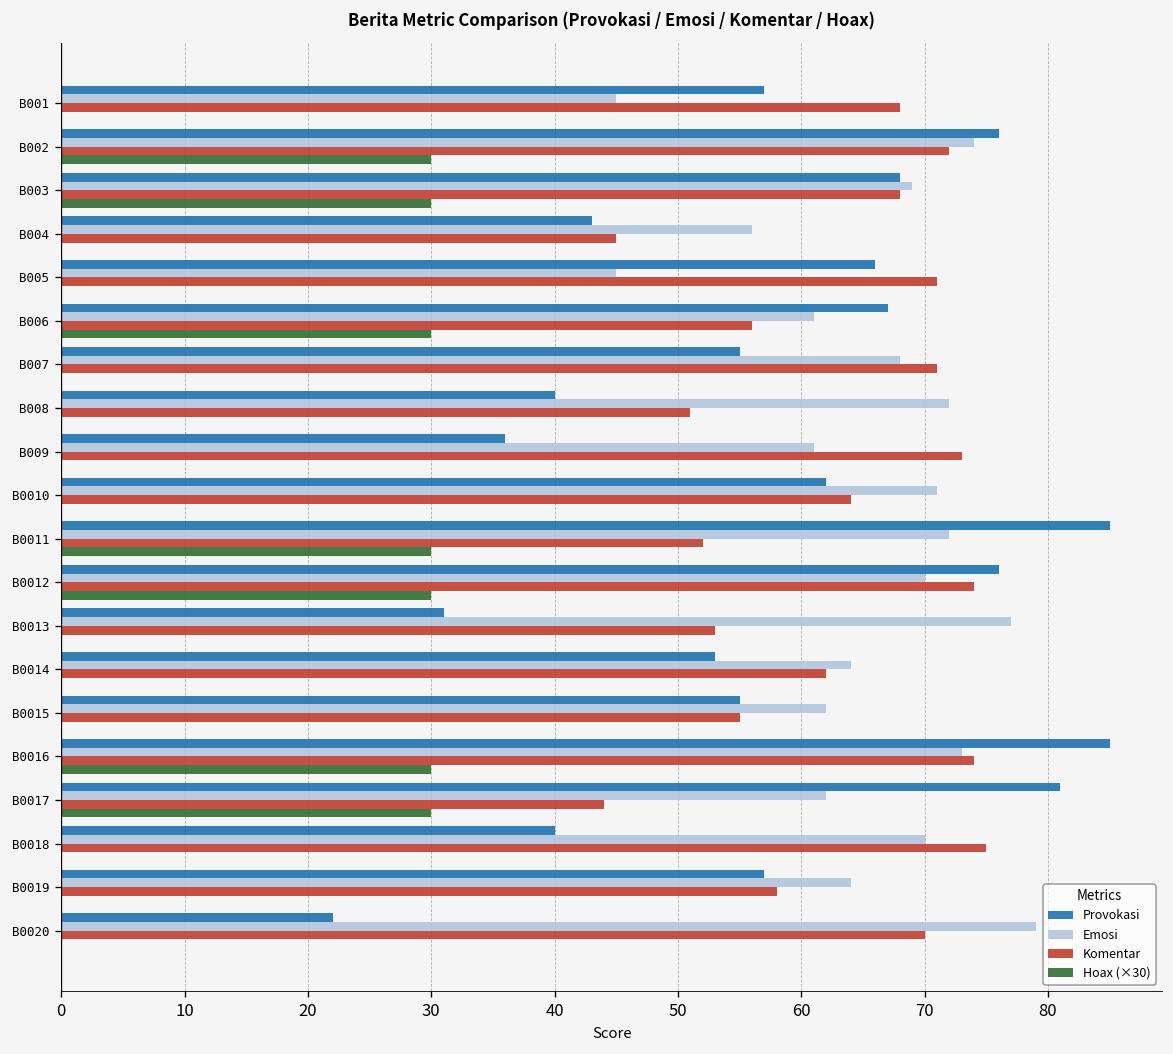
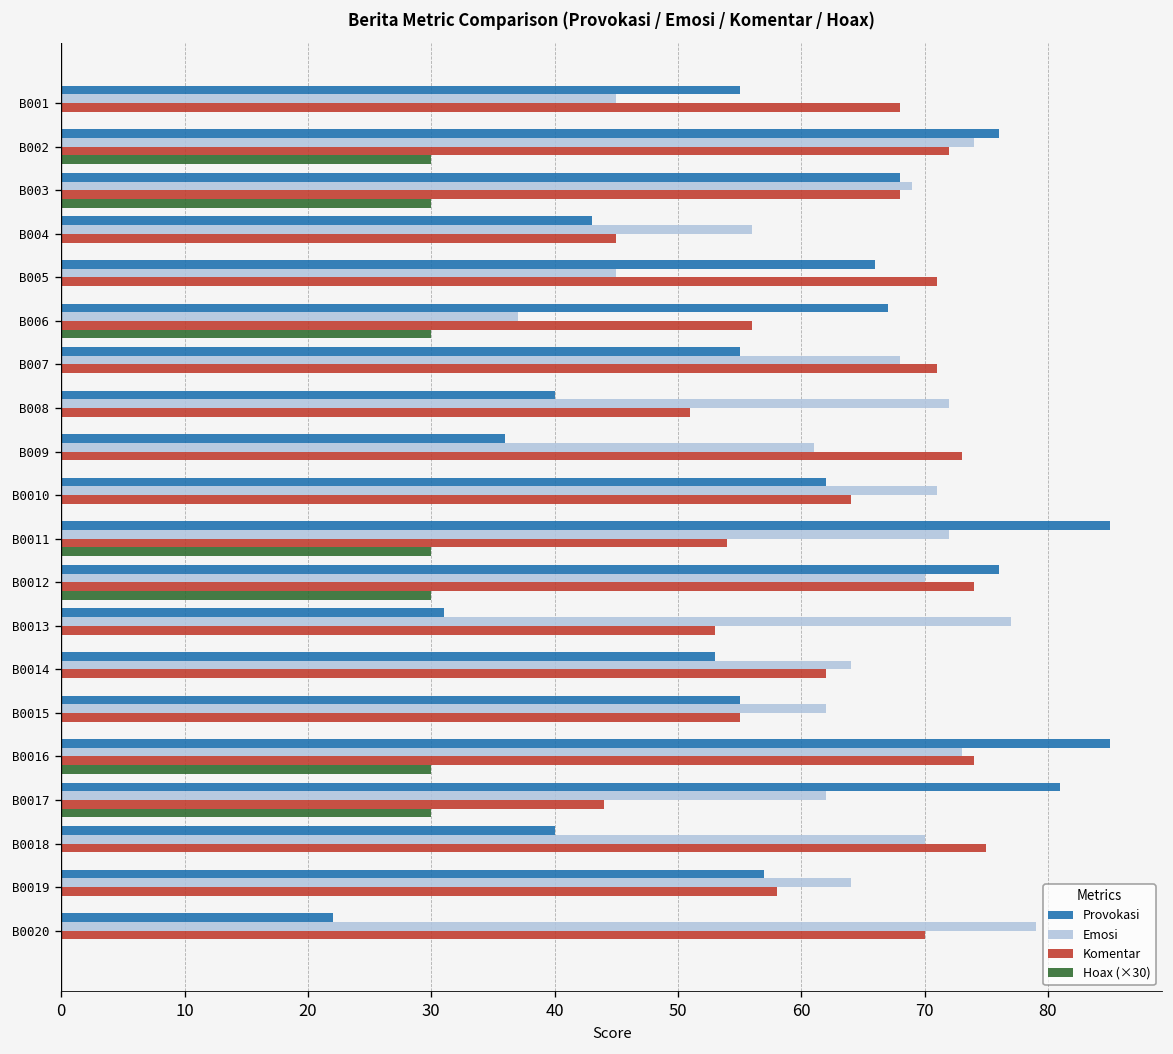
Provokasi, B001: 57 -> 55
Emosi, B006: 61 -> 37
Komentar, B0011: 52 -> 54
